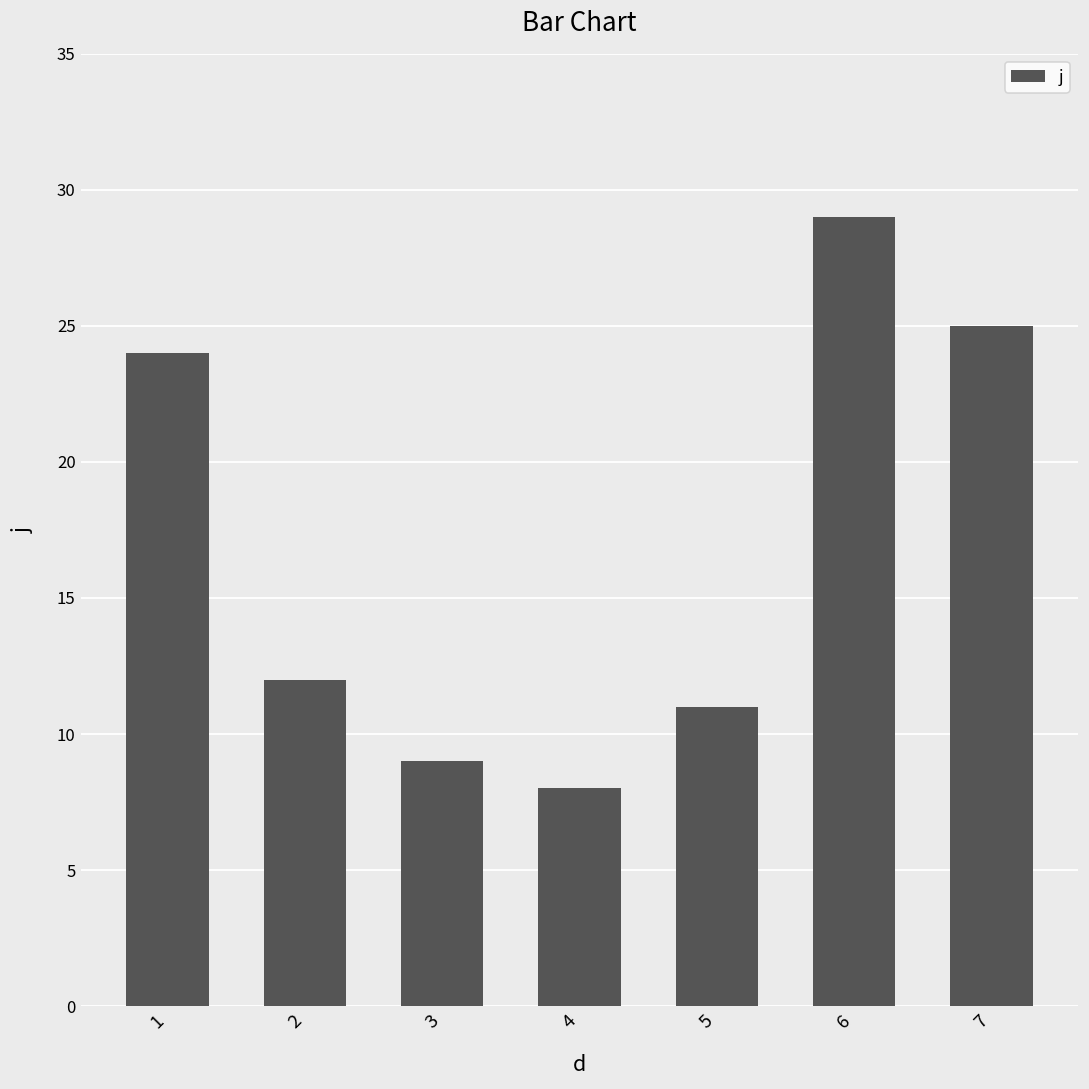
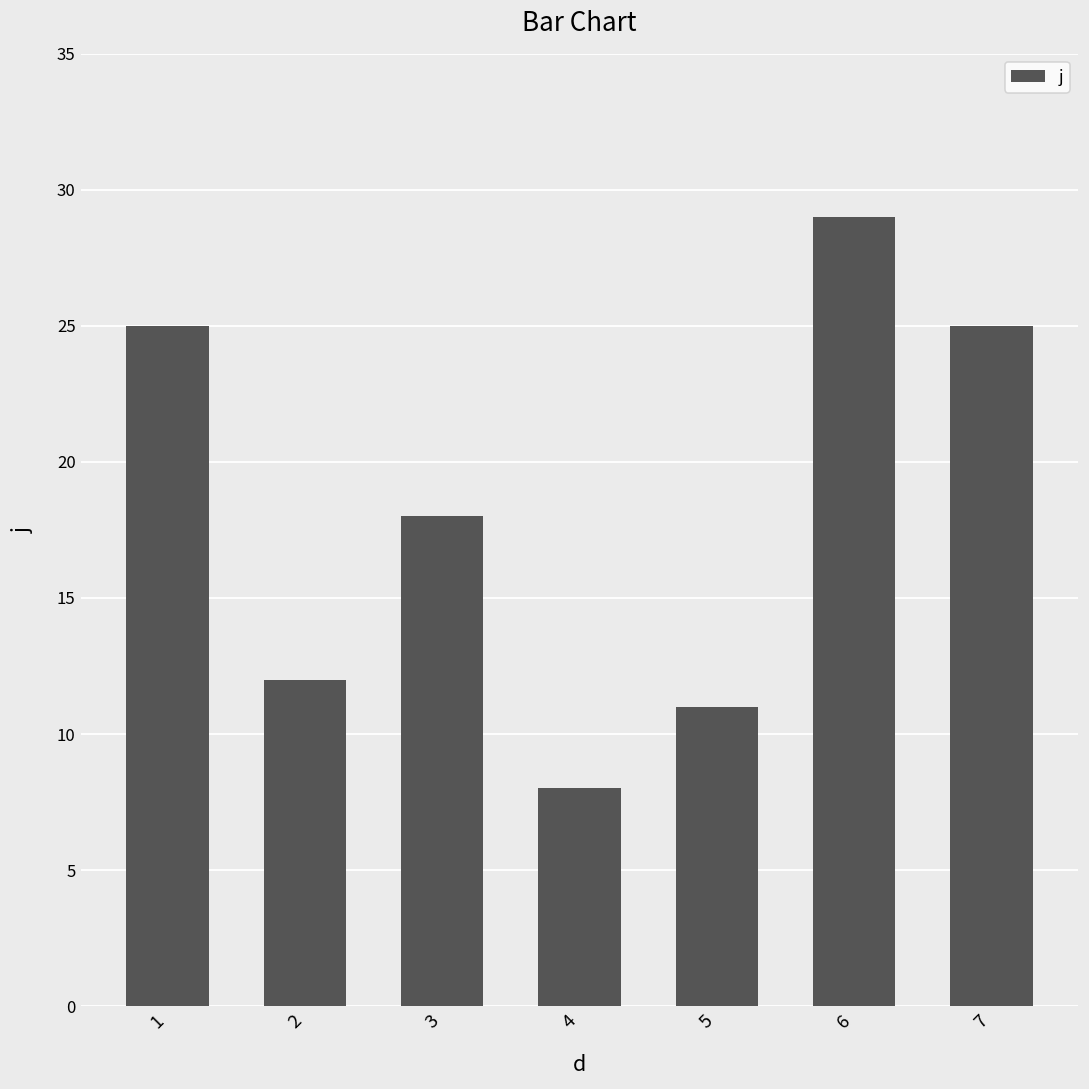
1: 24 -> 25
3: 9 -> 18
